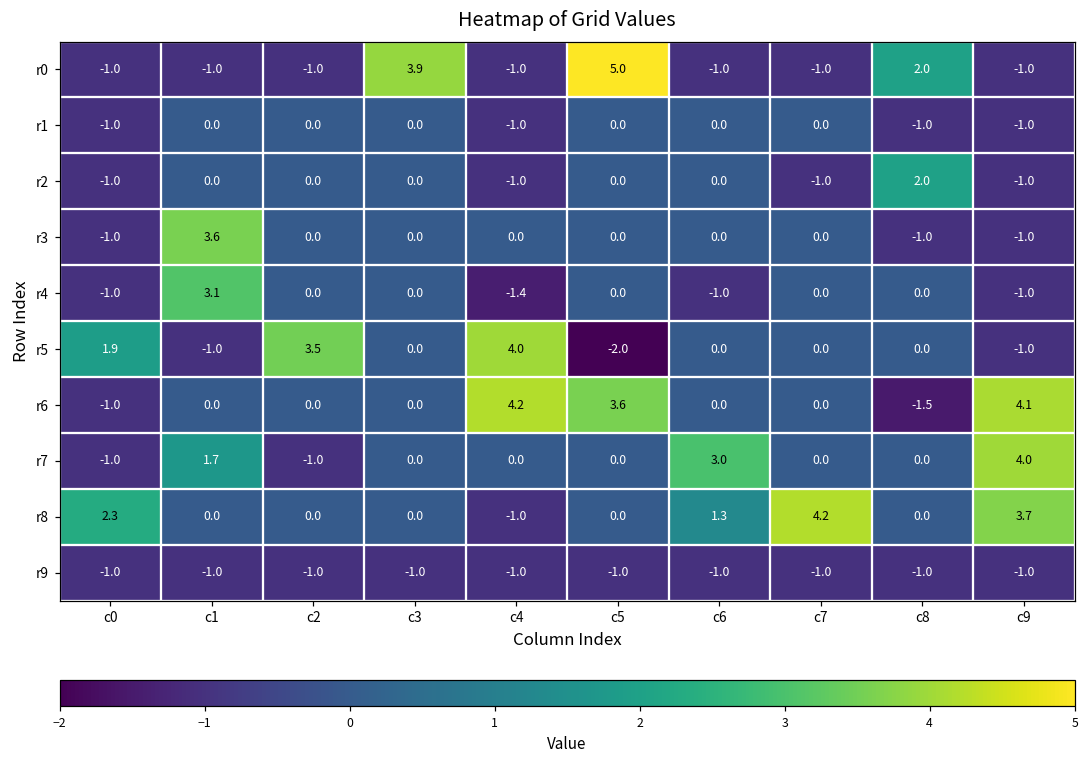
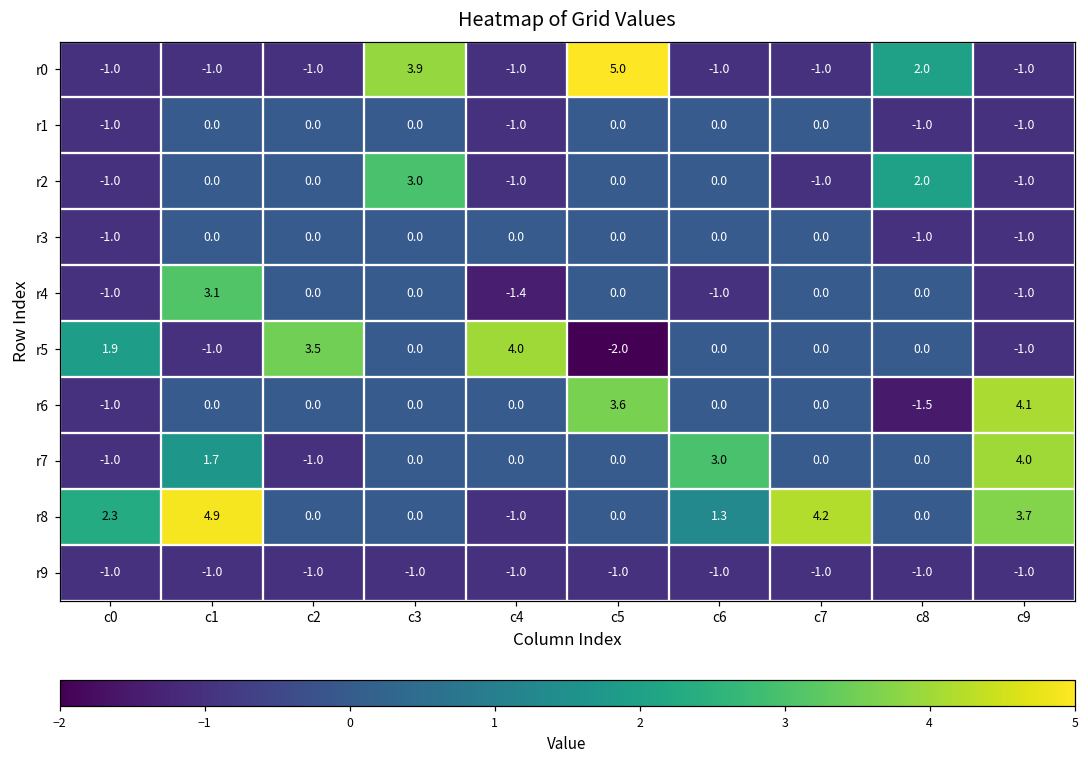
r2, c3: 0.0 -> 3.0
r3, c1: 3.6 -> 0.0
r6, c4: 4.2 -> 0.0
r8, c1: 0.0 -> 4.9
